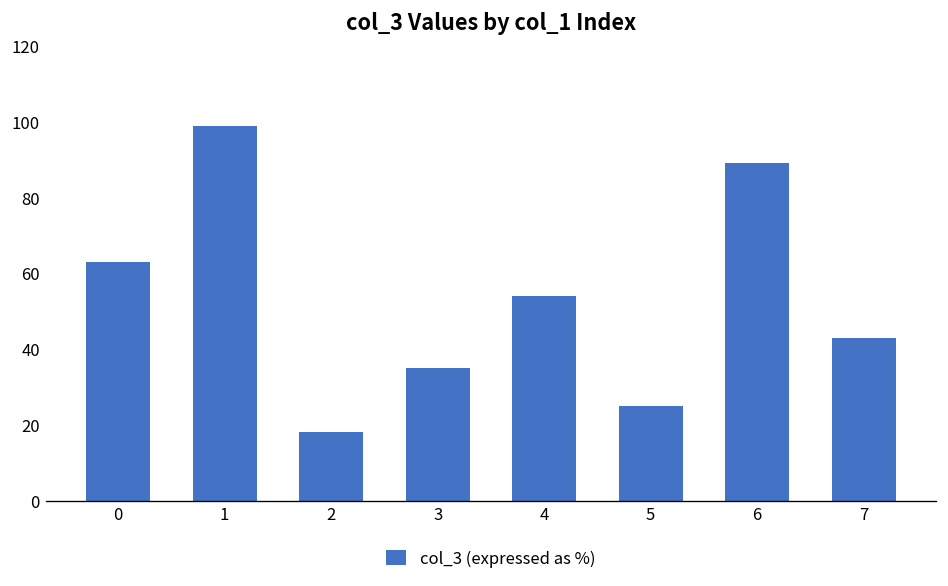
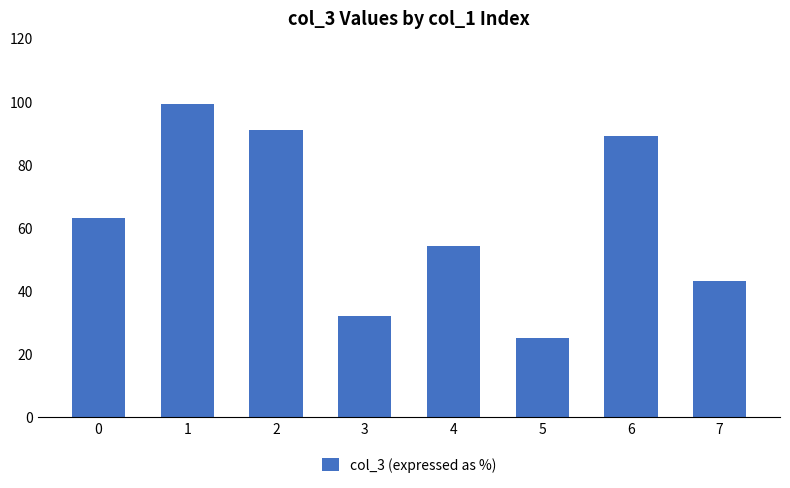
2: 18 -> 91
3: 35 -> 32
